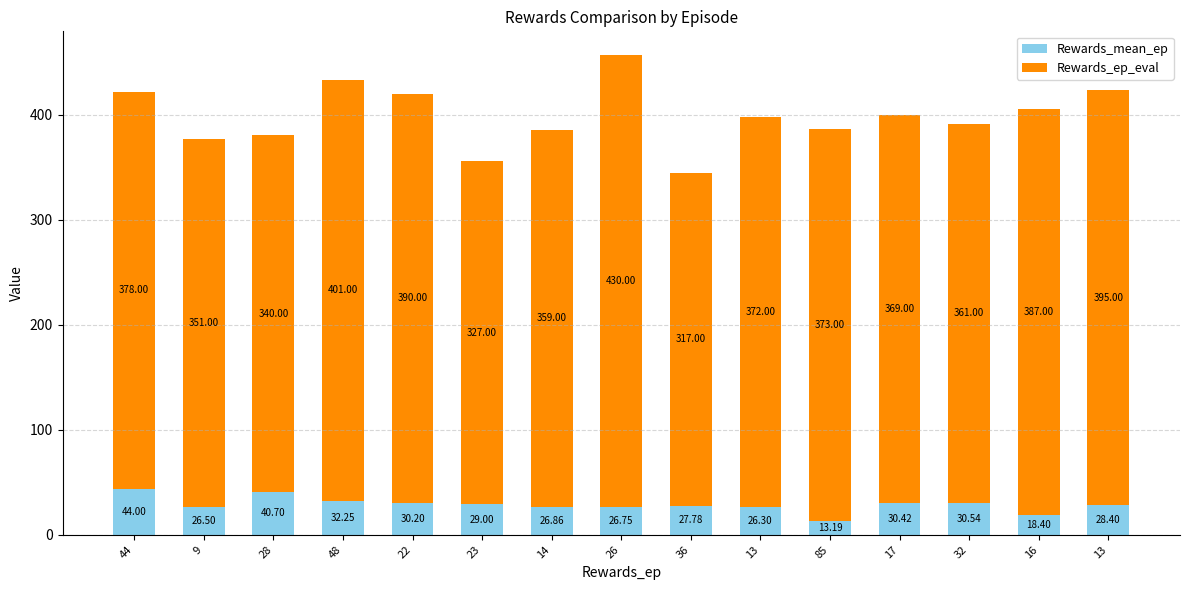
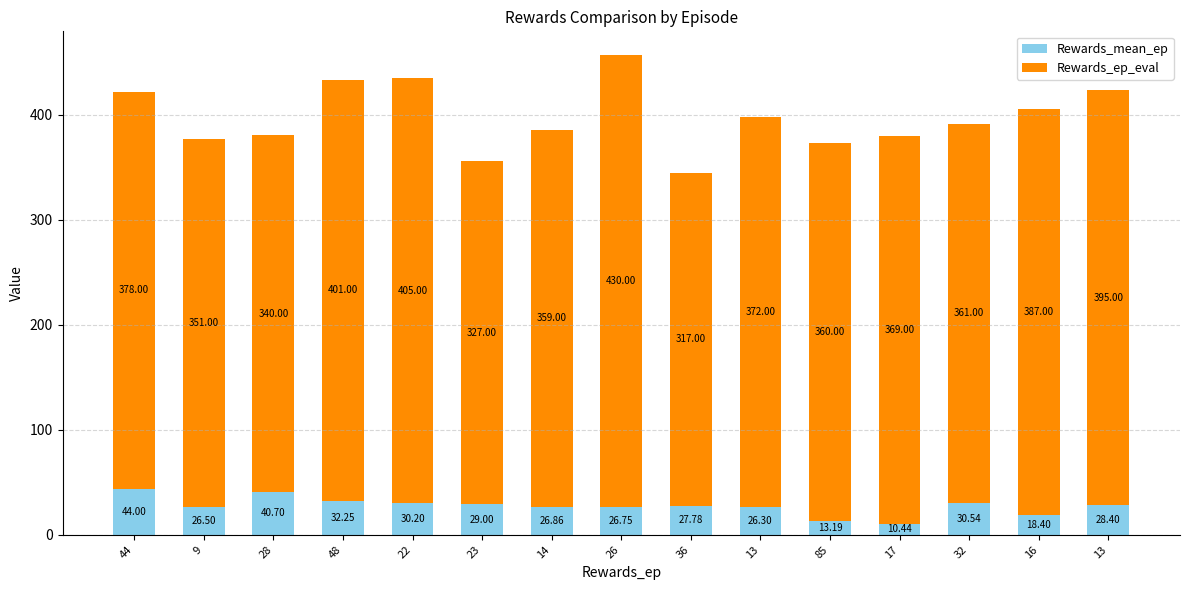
Rewards_ep_eval, 22: 390.00 -> 405.00
Rewards_ep_eval, 85: 373.00 -> 360.00
Rewards_mean_ep, 17: 30.42 -> 10.44
